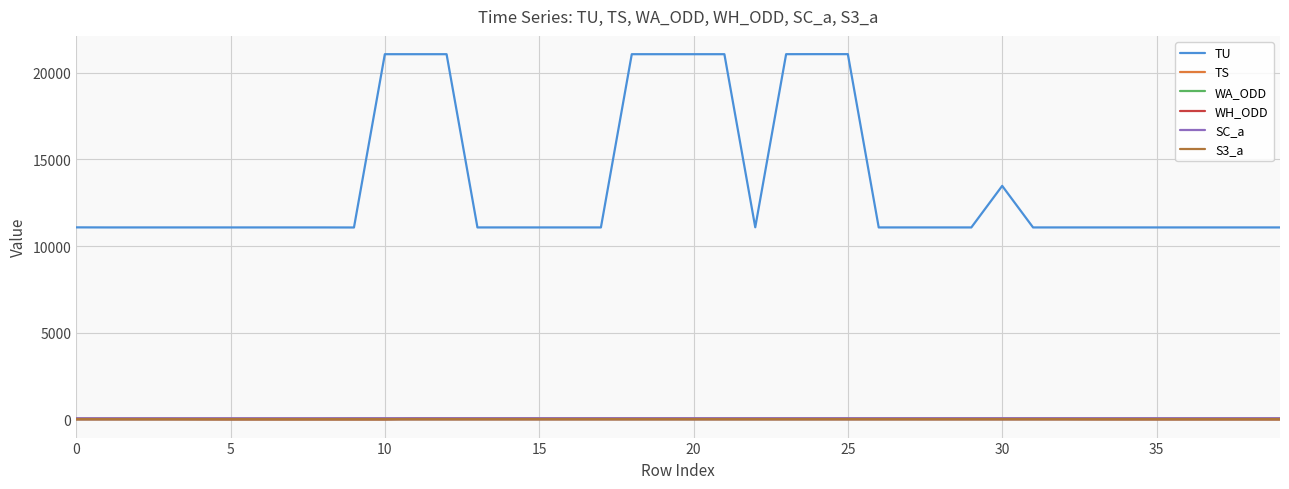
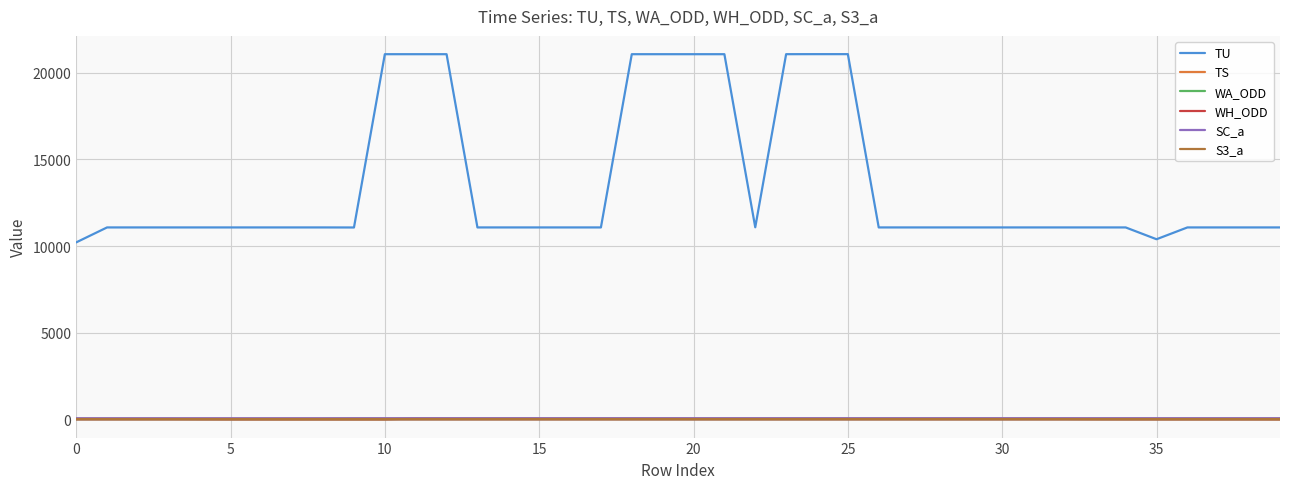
TU, 0: 11100 -> 10200
TU, 30: 13500 -> 11100
TU, 35: 11100 -> 10400
